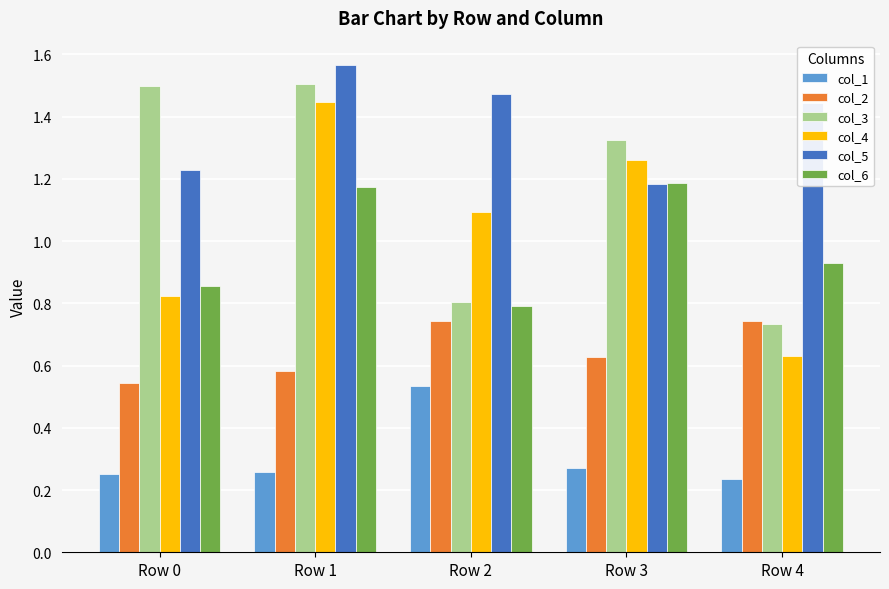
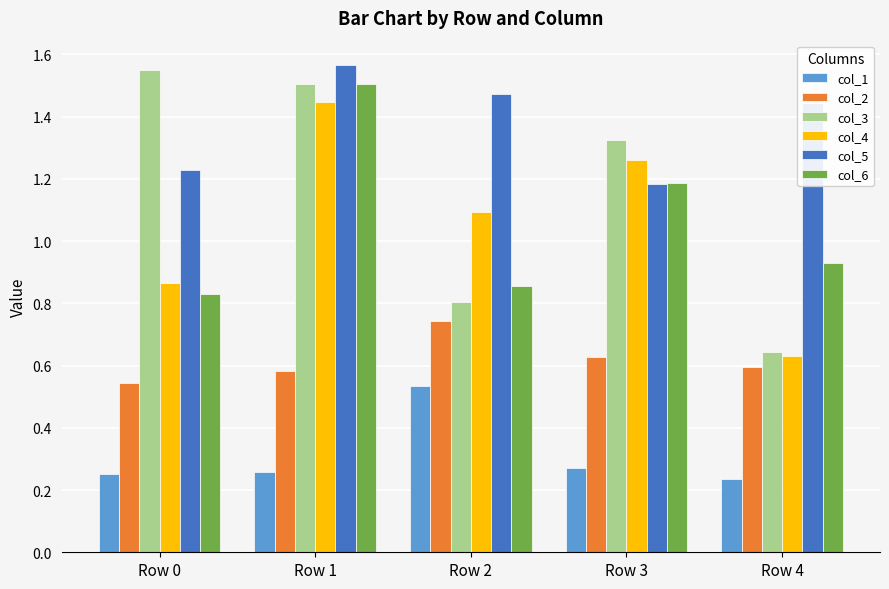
col_3, Row 0: 1.50 -> 1.55
col_4, Row 0: 0.82 -> 0.86
col_6, Row 0: 0.86 -> 0.83
col_6, Row 1: 1.17 -> 1.50
col_6, Row 2: 0.79 -> 0.86
col_2, Row 4: 0.74 -> 0.60
col_3, Row 4: 0.73 -> 0.64
